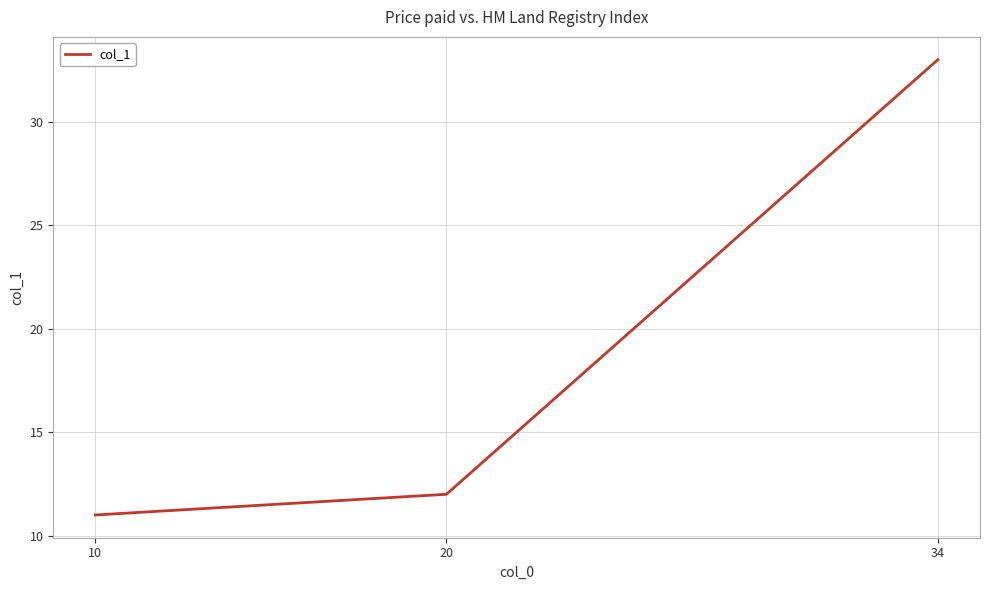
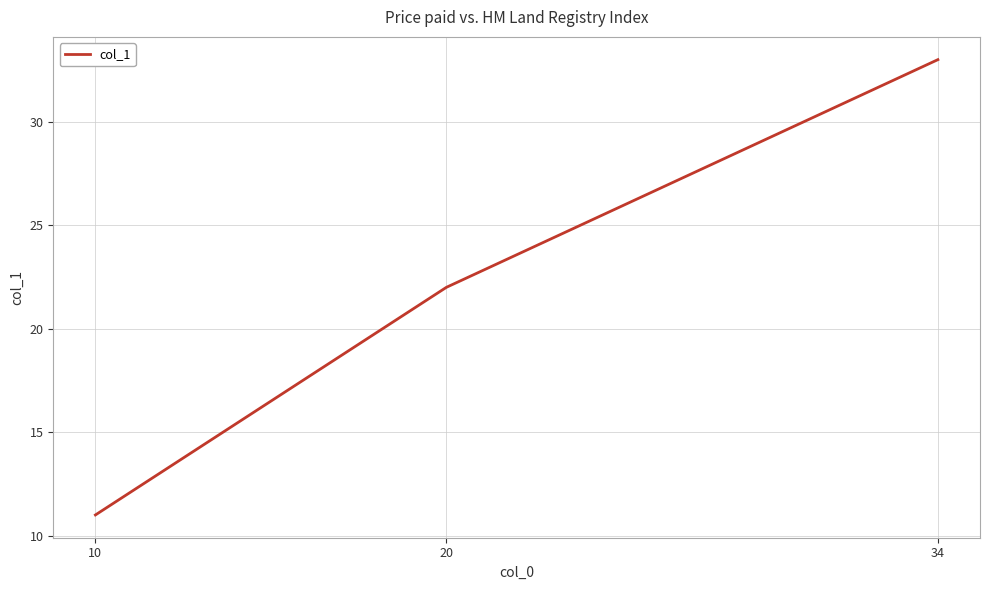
20: 12 -> 22
